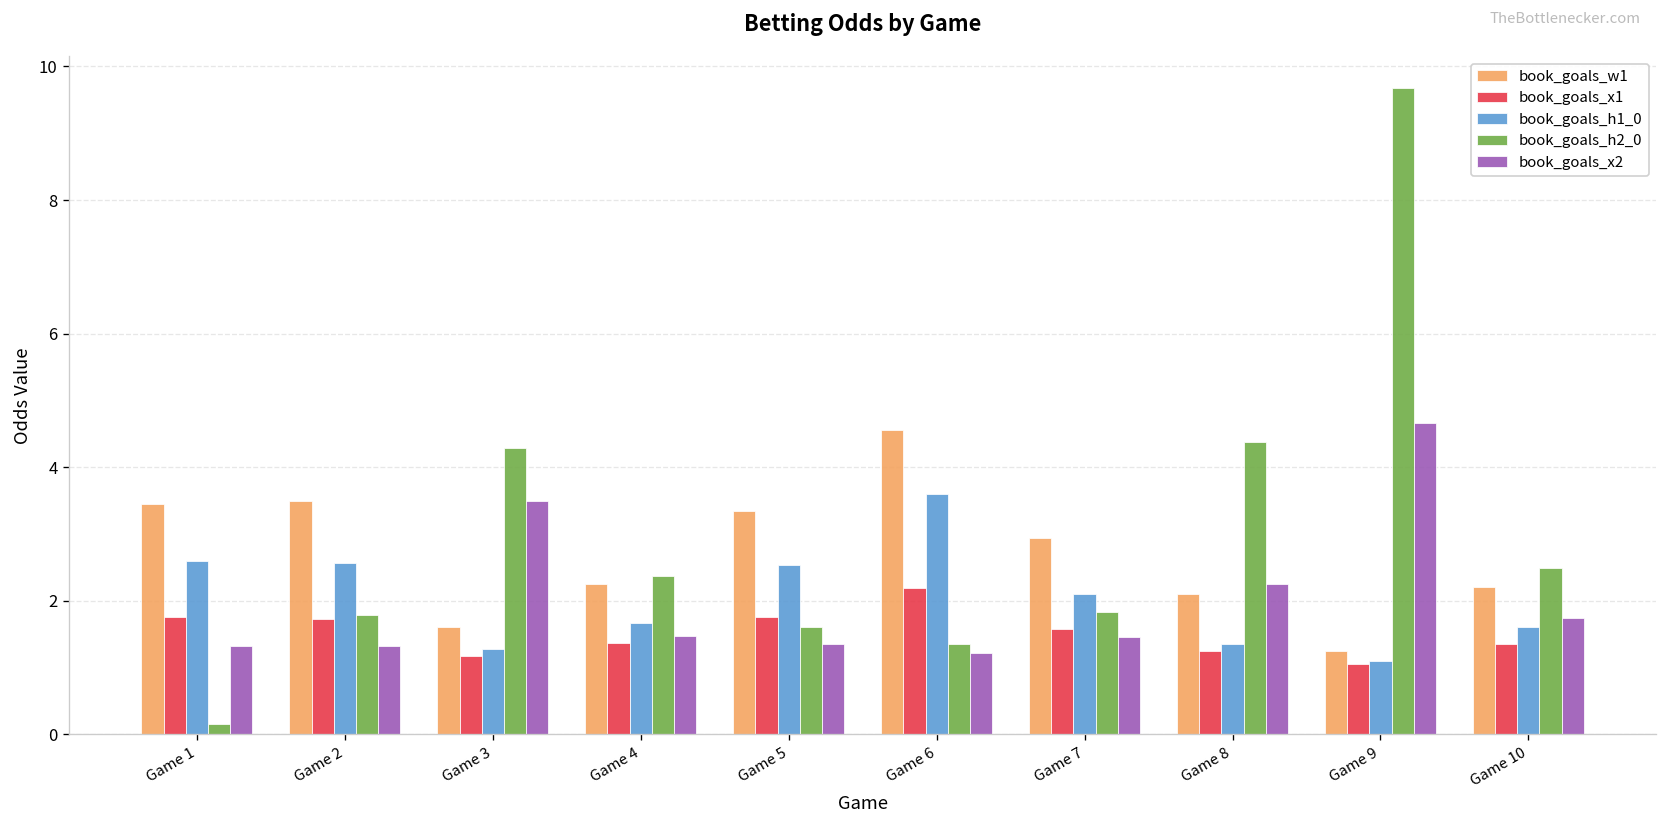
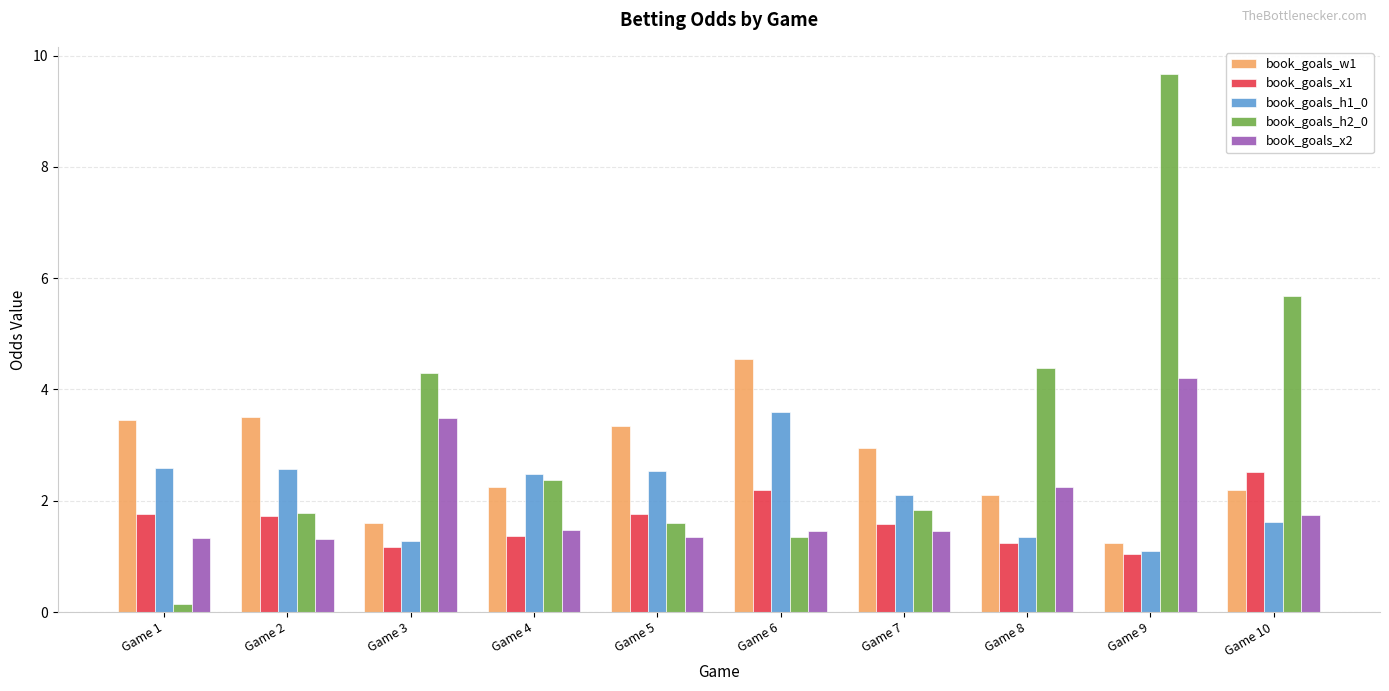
book_goals_h1_0, Game 4: 1.7 -> 2.5
book_goals_x2, Game 6: 1.2 -> 1.5
book_goals_x2, Game 9: 4.7 -> 4.2
book_goals_x1, Game 10: 1.4 -> 2.5
book_goals_h2_0, Game 10: 2.5 -> 5.7
